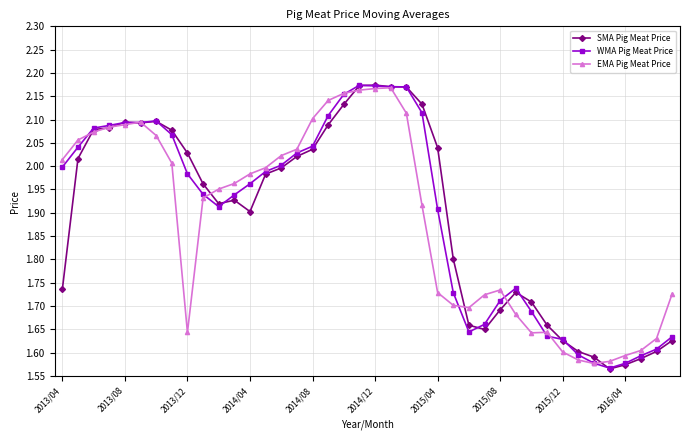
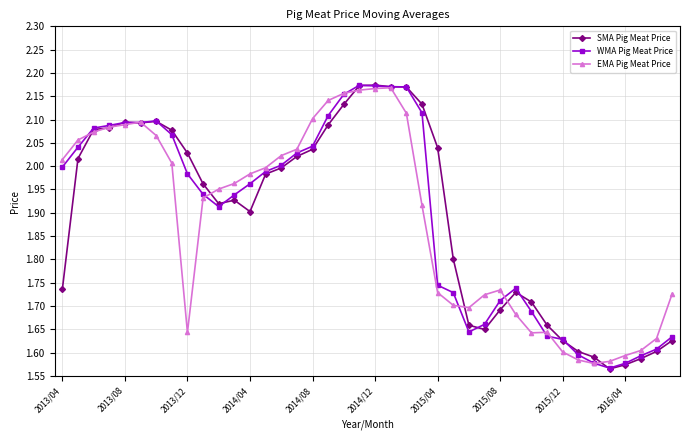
WMA Pig Meat Price, 2015/04: 1.91 -> 1.74
